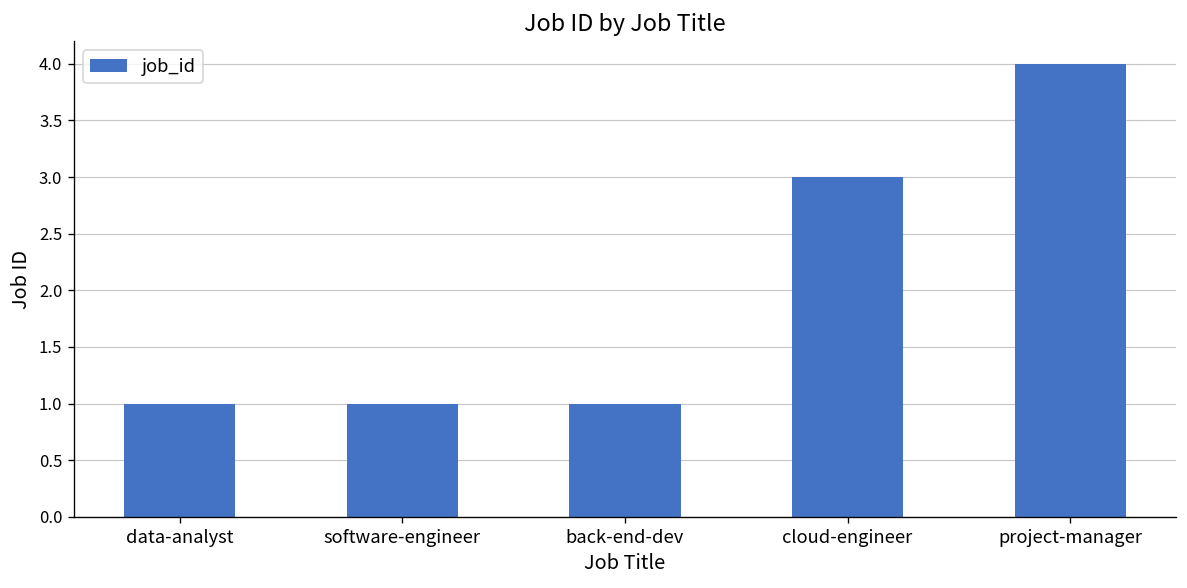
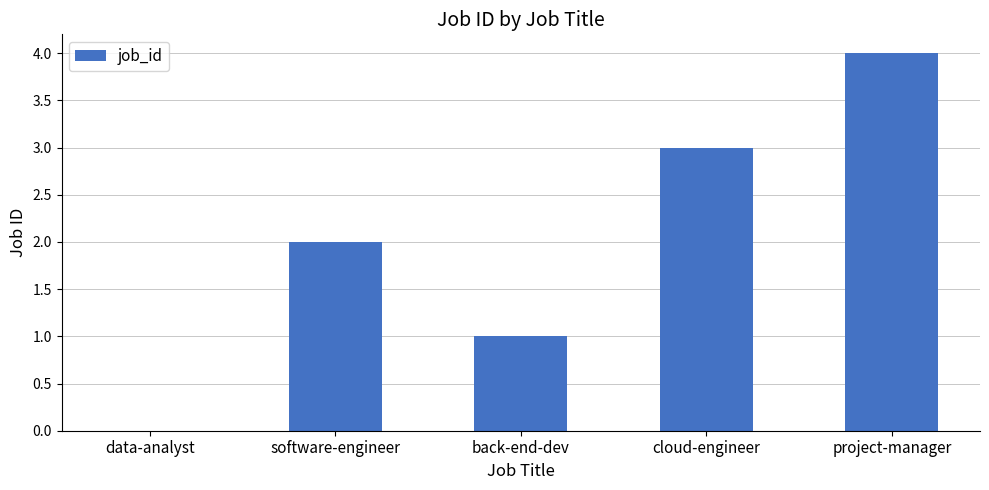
data-analyst: 1 -> 0
software-engineer: 1 -> 2
